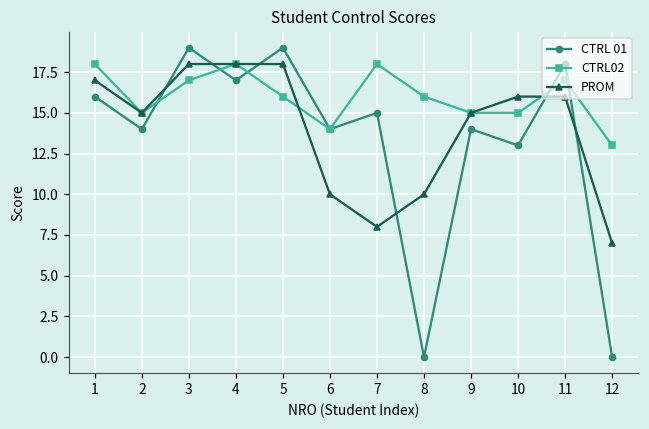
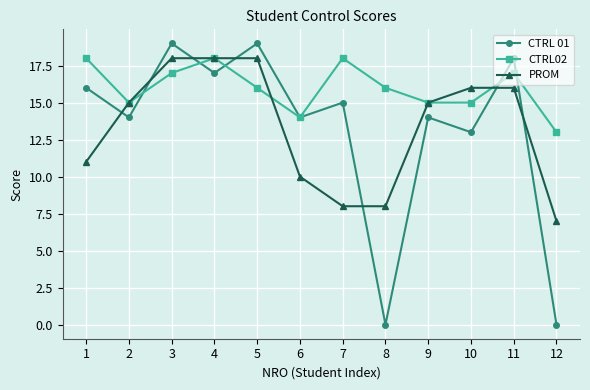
PROM, 1: 17 -> 11
PROM, 8: 10 -> 8
